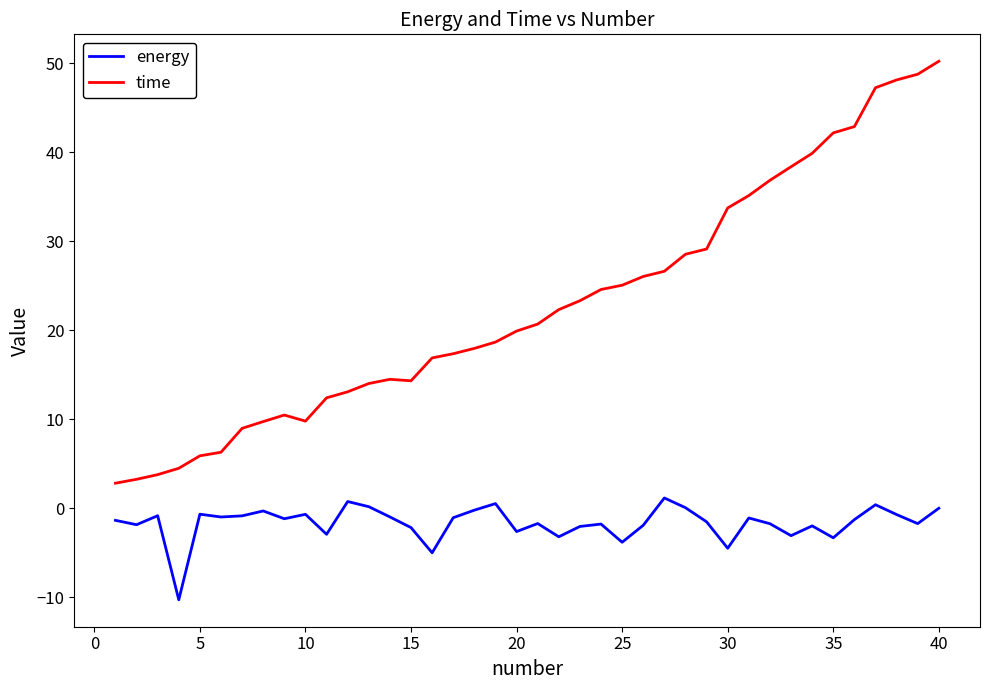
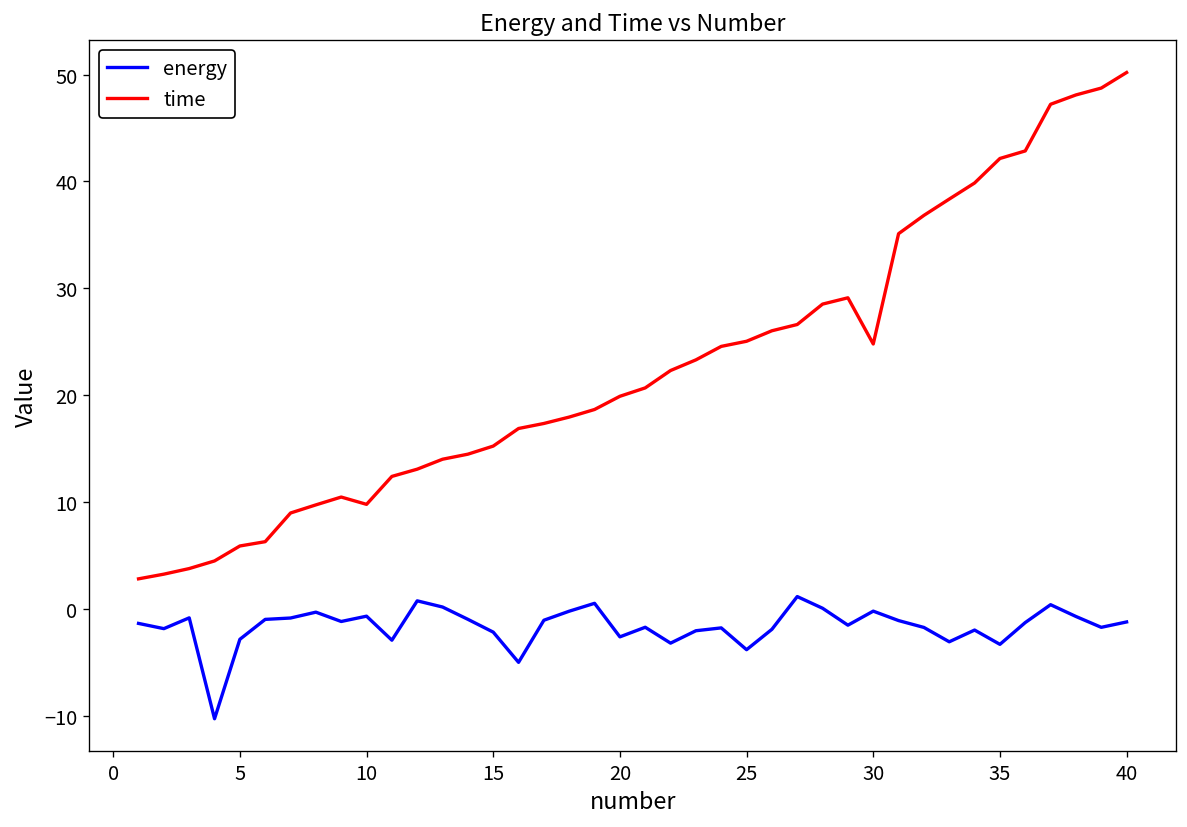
energy, 5: -1 -> -3
time, 15: 14 -> 15
energy, 30: -5 -> 0
time, 30: 34 -> 25
energy, 40: 0 -> -1
